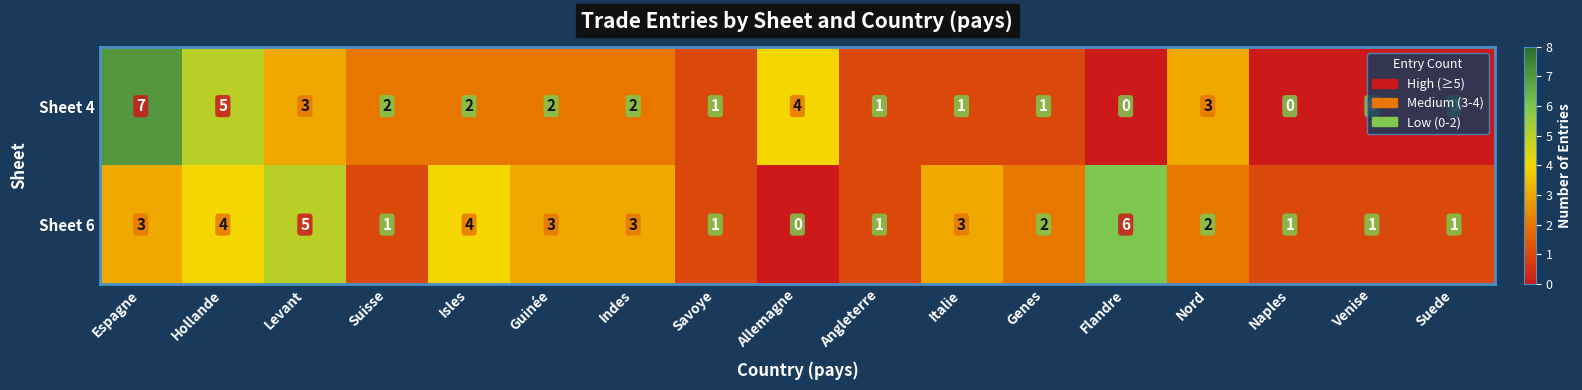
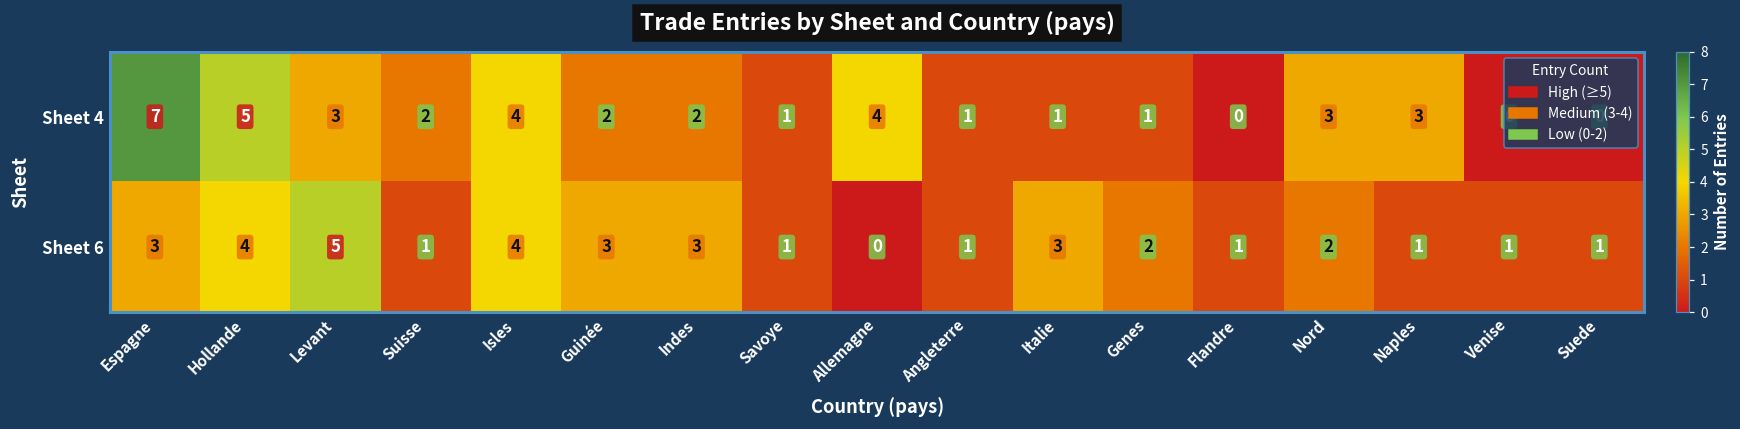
Sheet 4, Isles: 2 -> 4
Sheet 4, Naples: 0 -> 3
Sheet 6, Flandre: 6 -> 1
